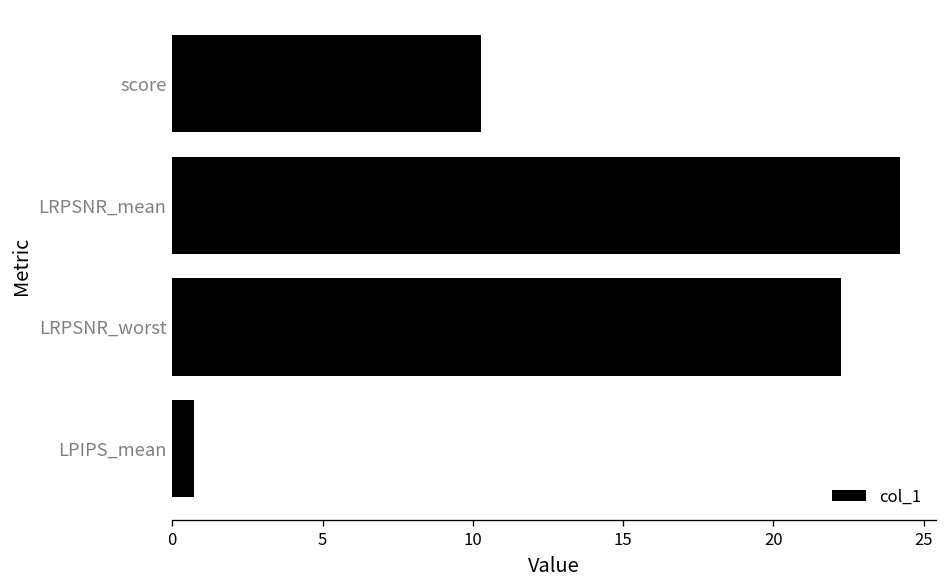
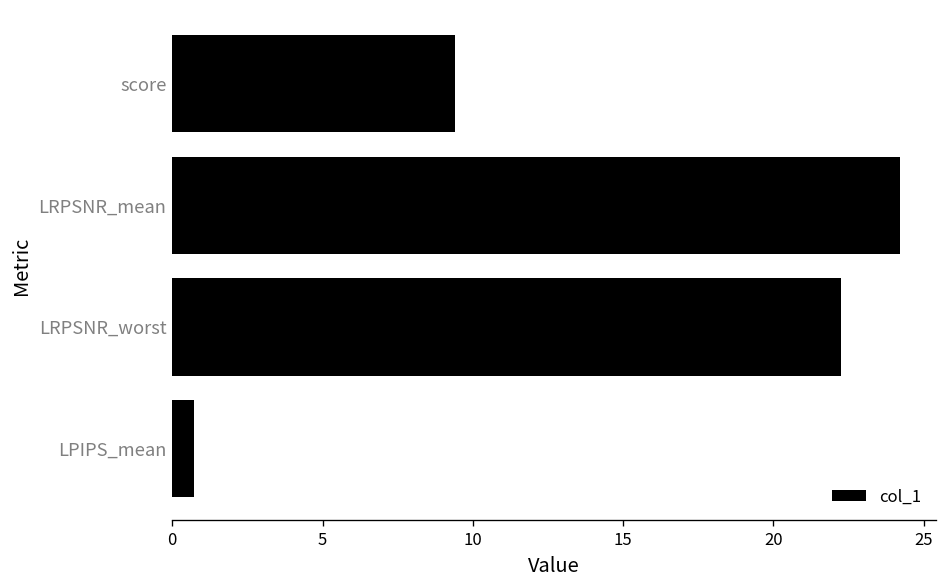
score: 10.3 -> 9.4
